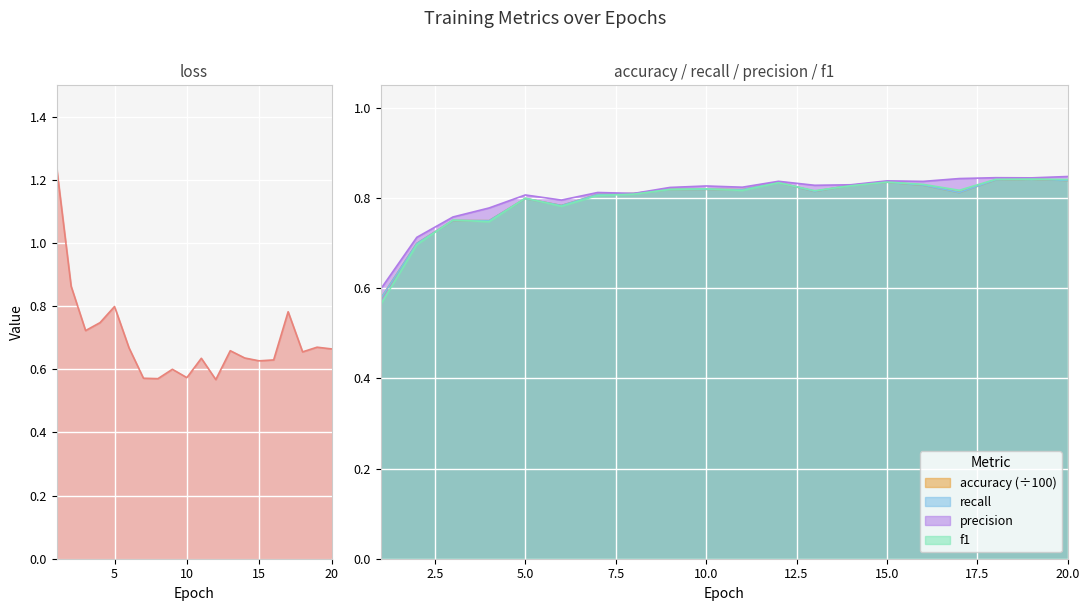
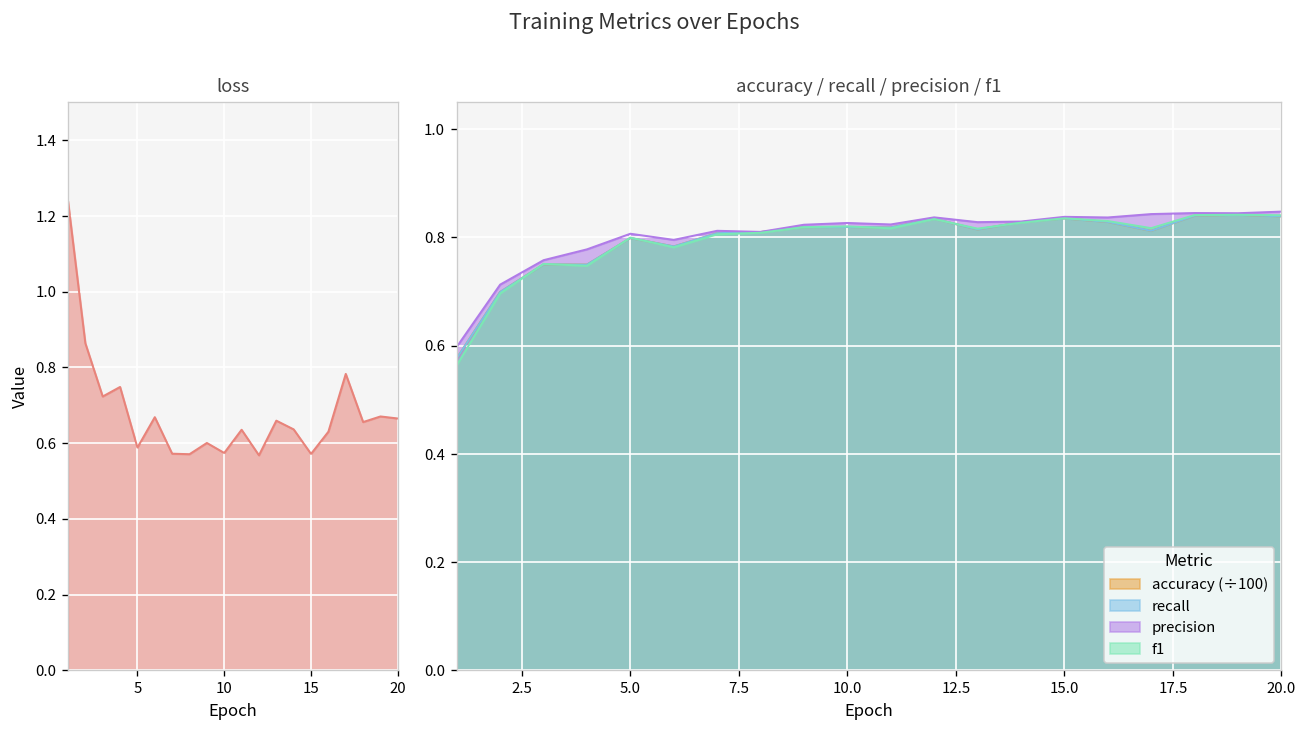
loss, 5: 0.80 -> 0.59
loss, 15: 0.63 -> 0.57
